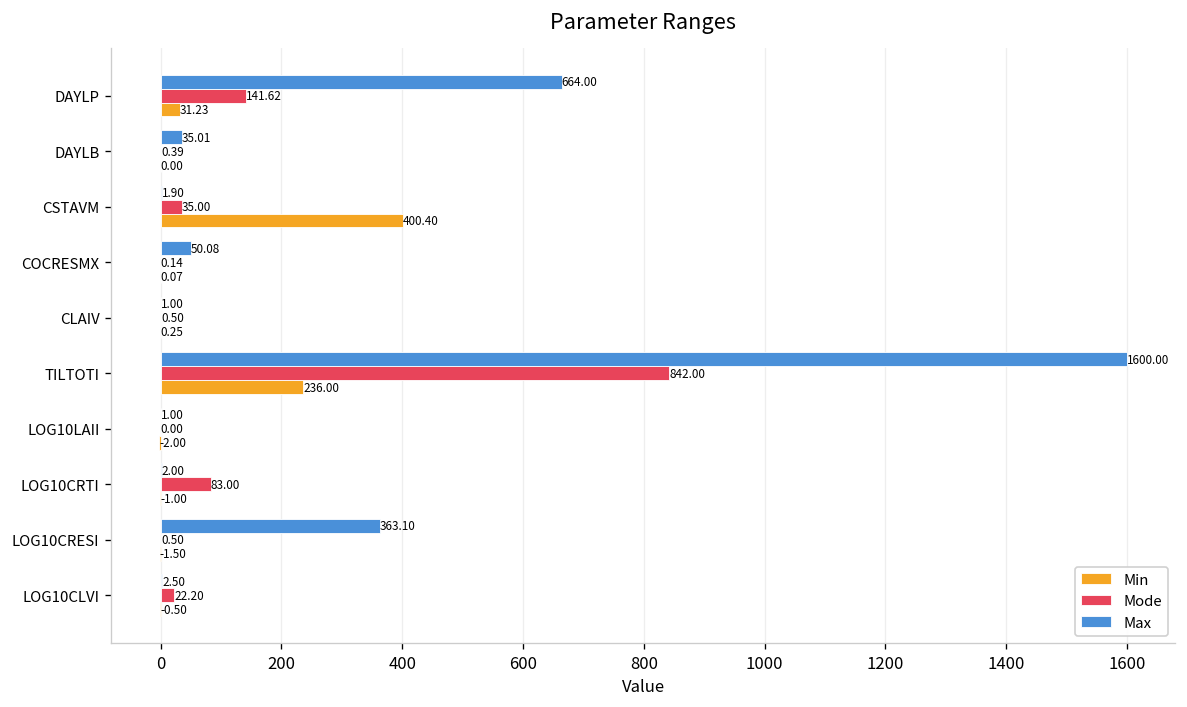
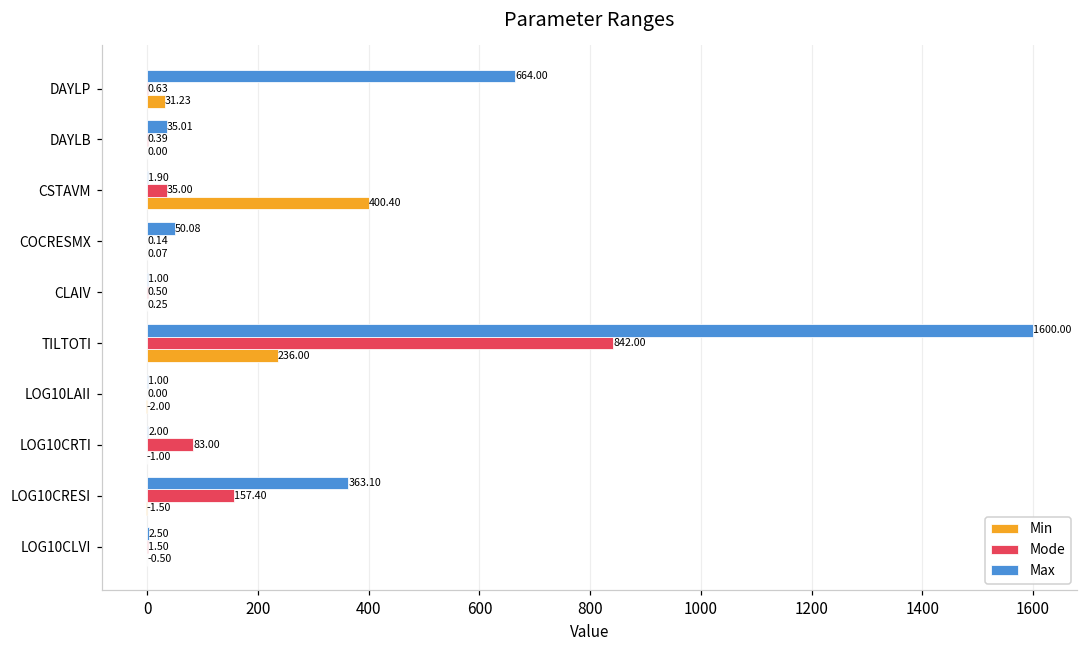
Mode, DAYLP: 141.62 -> 0.63
Mode, LOG10CRESI: 0.50 -> 157.40
Mode, LOG10CLVI: 22.20 -> 1.50
